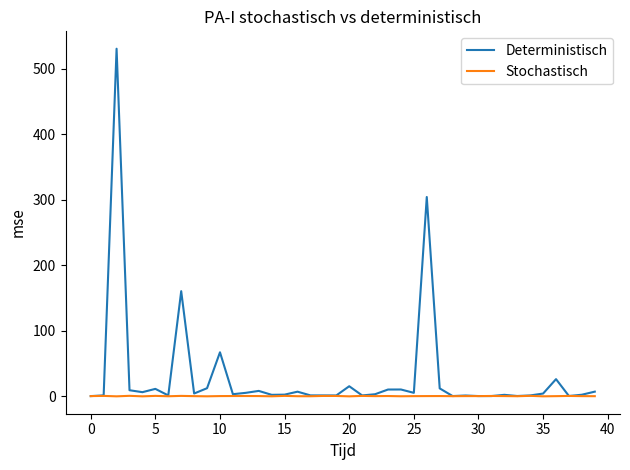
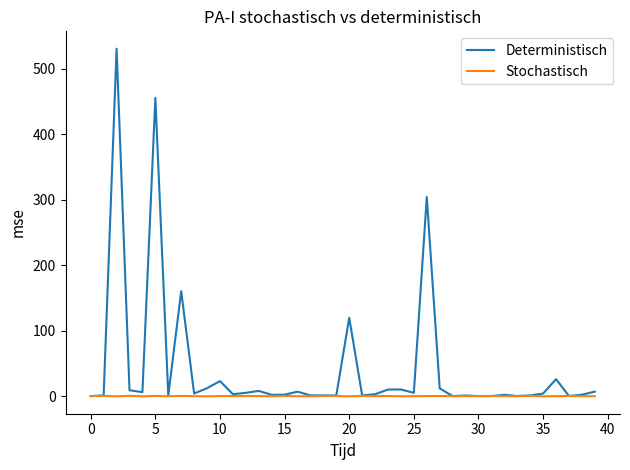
Deterministisch, 5: 10 -> 460
Deterministisch, 10: 70 -> 20
Deterministisch, 20: 20 -> 120
